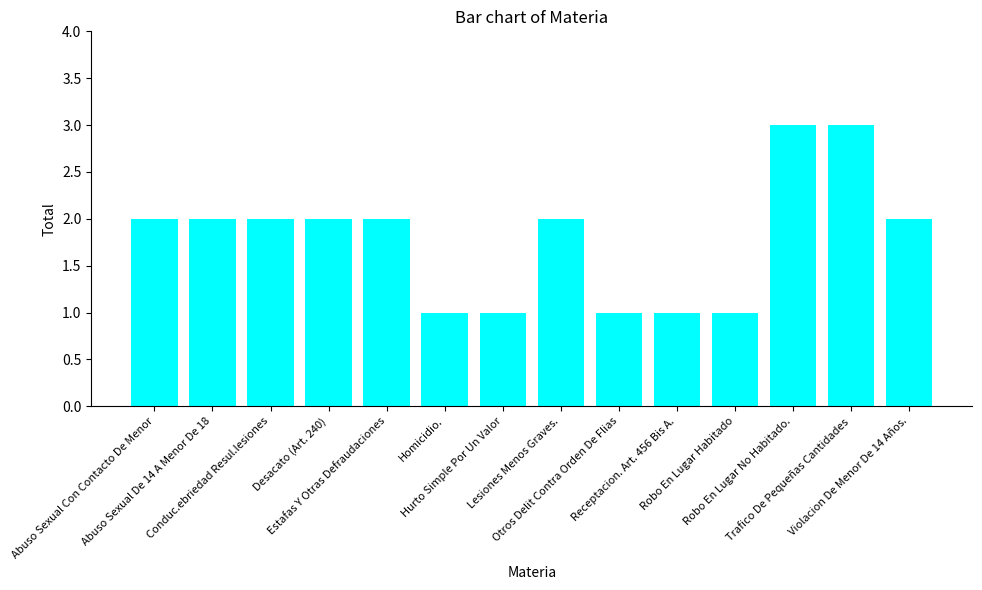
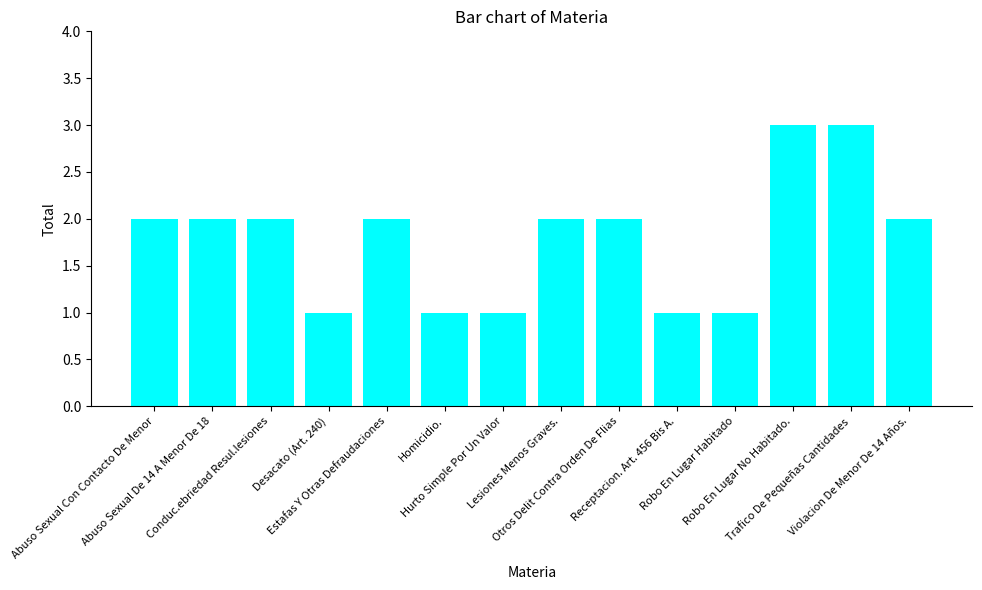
Desacato (Art. 240): 2 -> 1
Otros Delit Contra Orden De Flias: 1 -> 2
